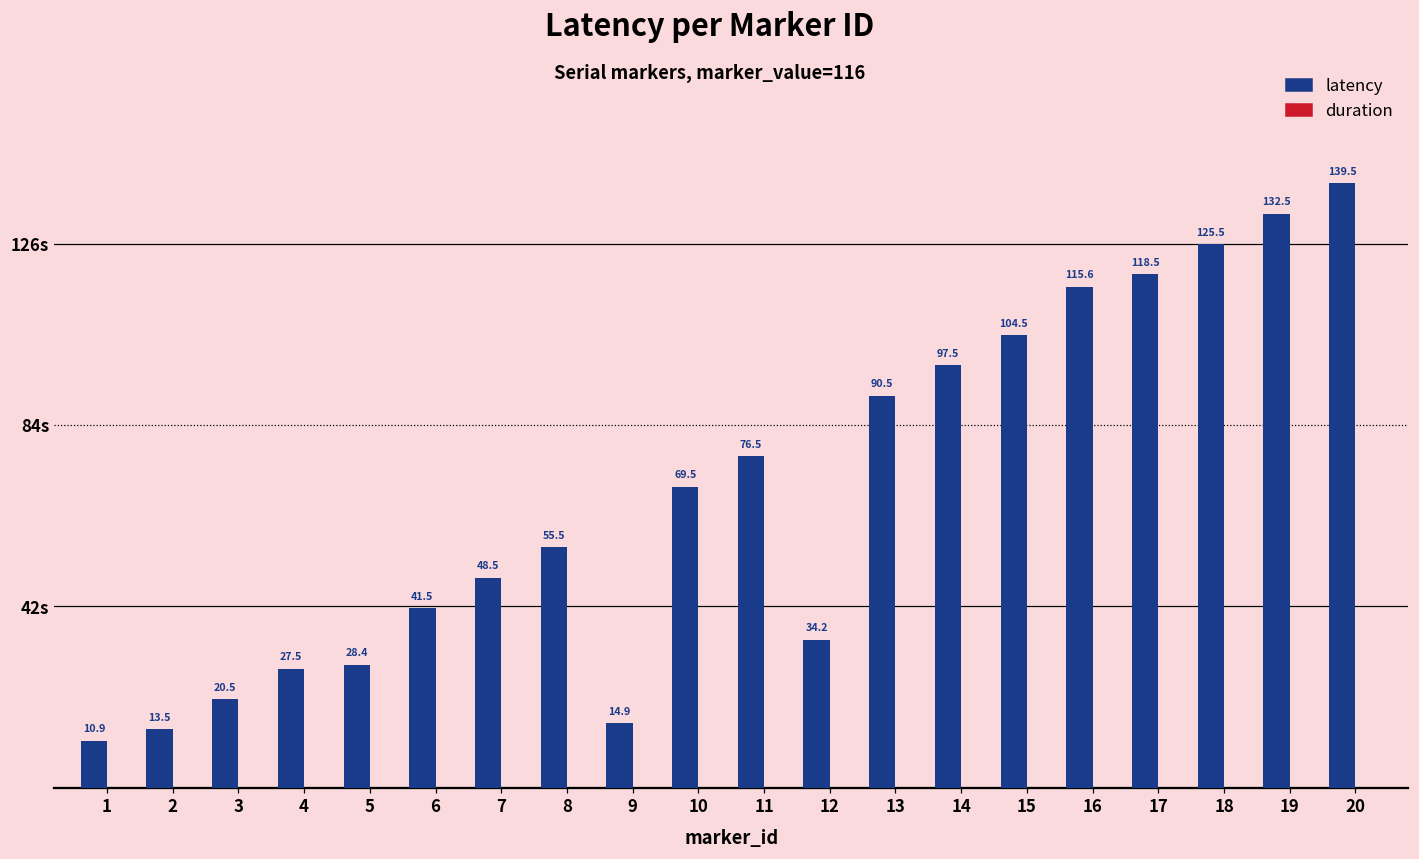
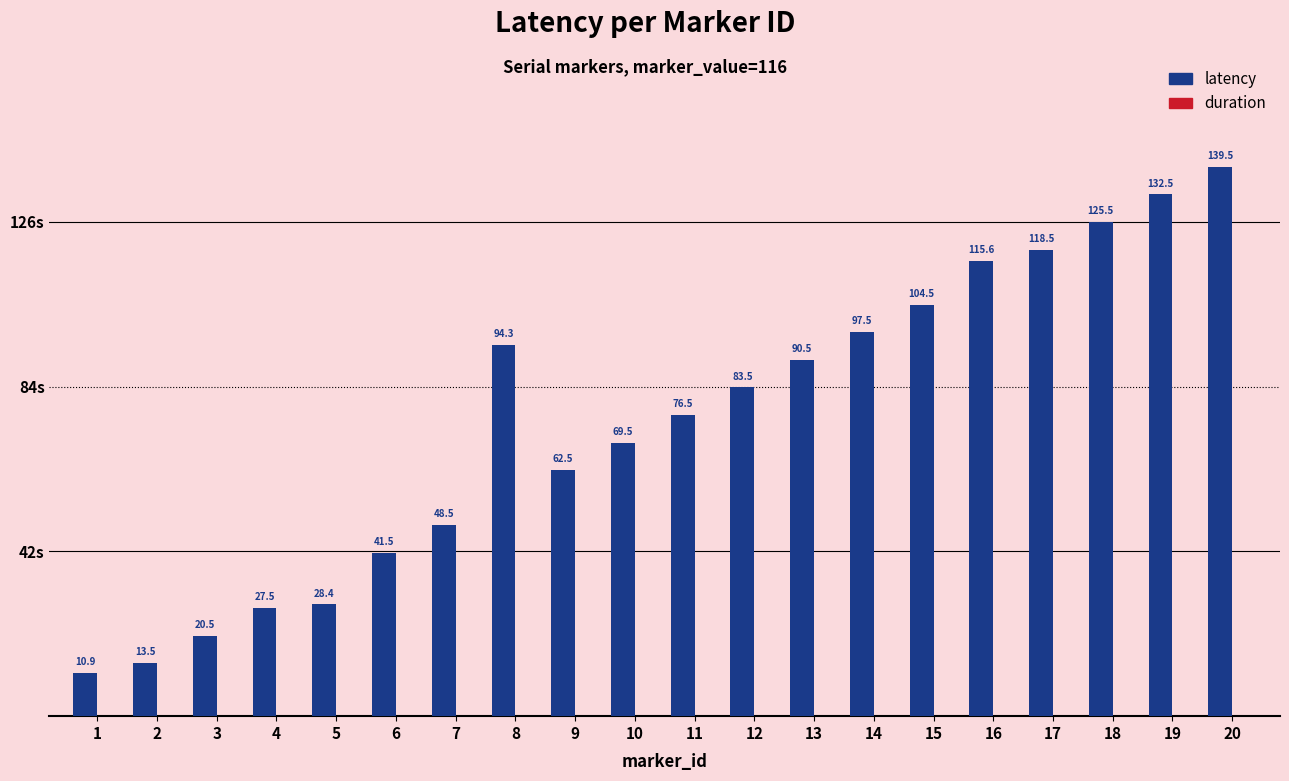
latency, 8: 55.5 -> 94.3
latency, 9: 14.9 -> 62.5
latency, 12: 34.2 -> 83.5
